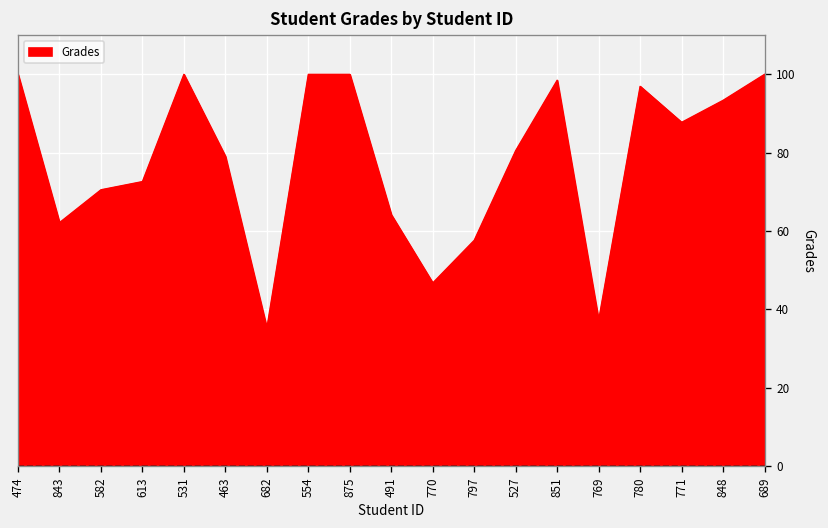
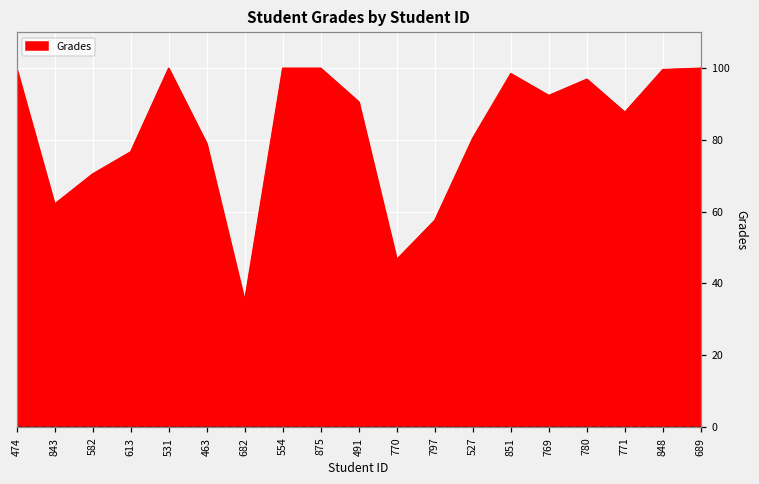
613: 73 -> 77
491: 64 -> 91
769: 37 -> 92
848: 93 -> 100
